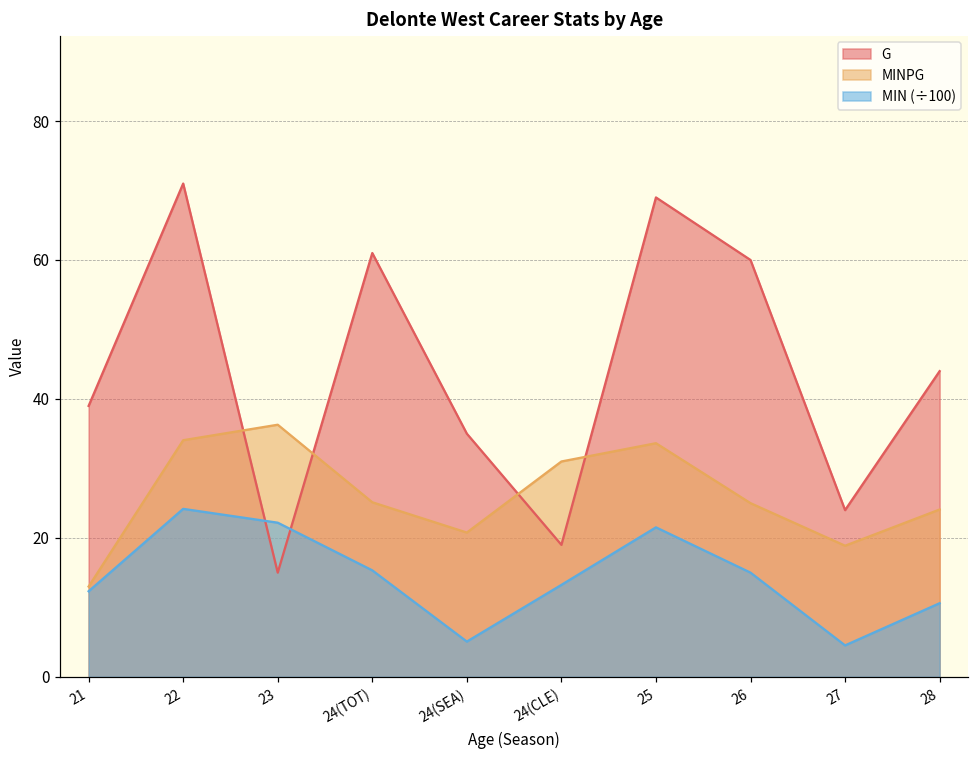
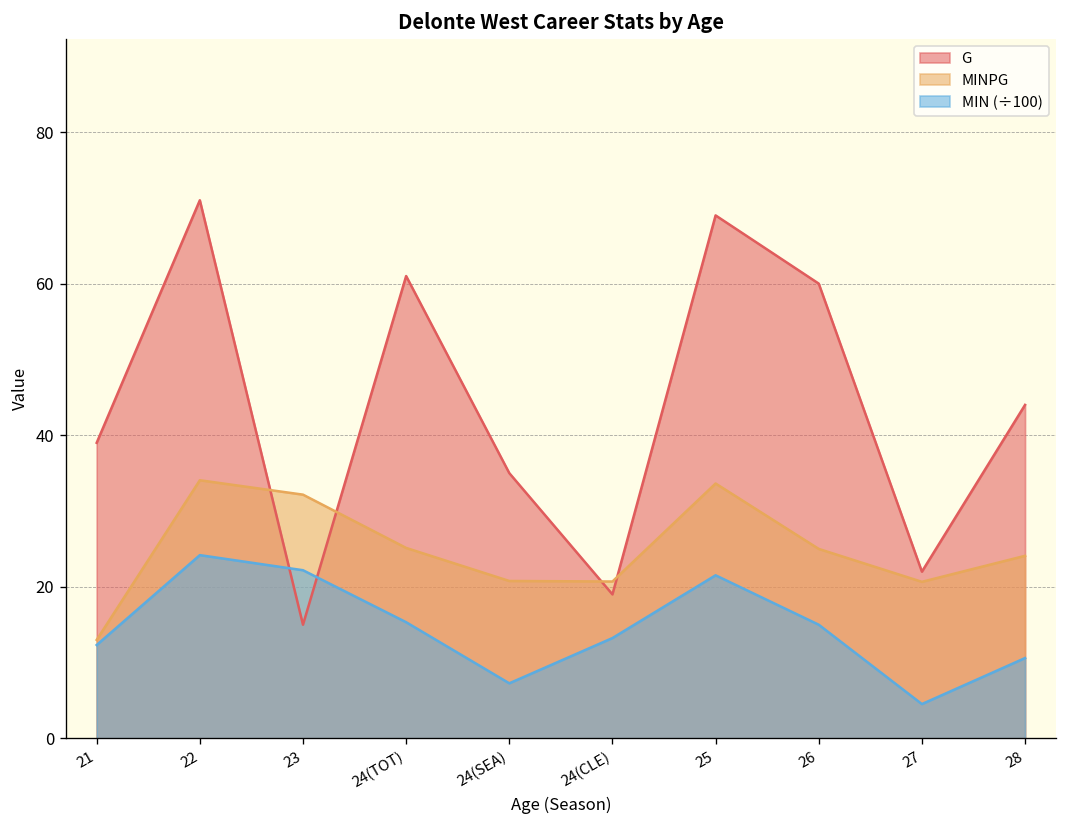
MINPG, 23: 36 -> 32
MIN (÷100), 24(SEA): 5 -> 7
MINPG, 24(CLE): 31 -> 21
G, 27: 24 -> 22
MINPG, 27: 19 -> 21
